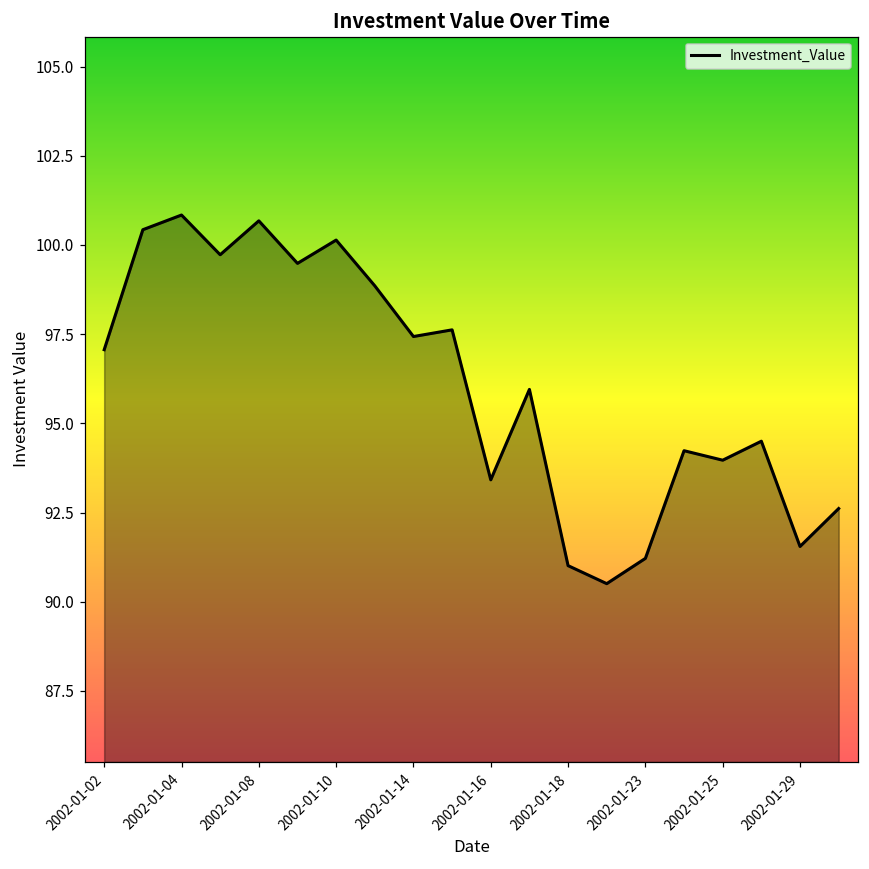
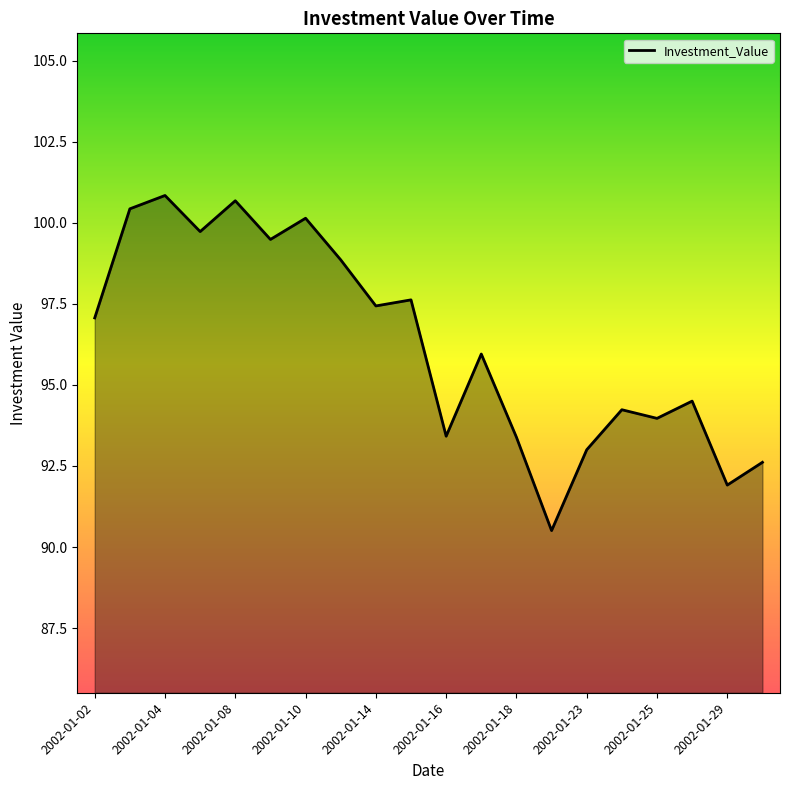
2002-01-18: 91.0 -> 93.4
2002-01-23: 91.2 -> 93.0
2002-01-29: 91.5 -> 91.9
